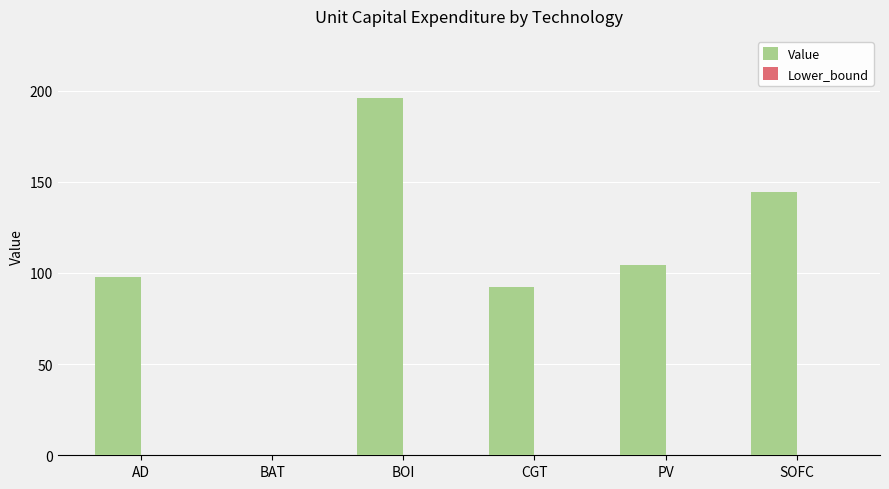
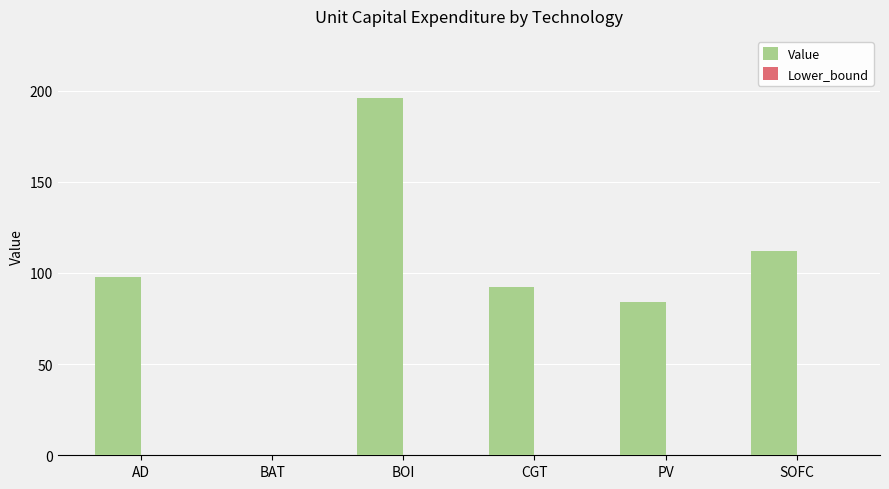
Value, PV: 105 -> 84
Value, SOFC: 145 -> 112
